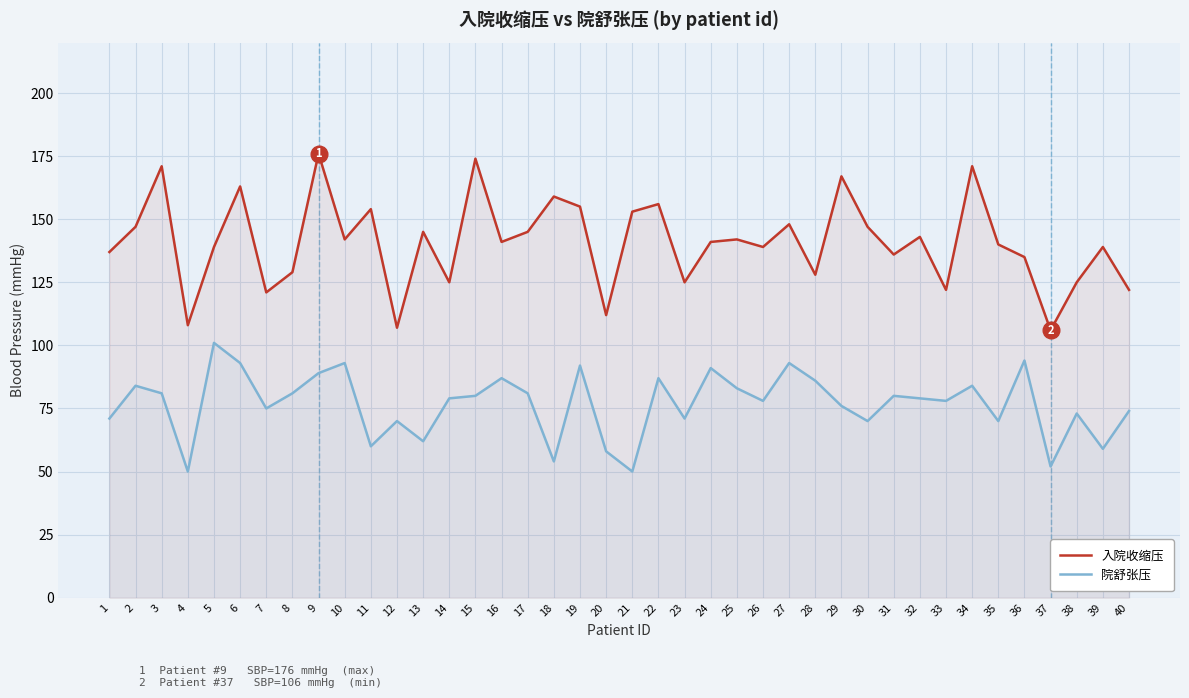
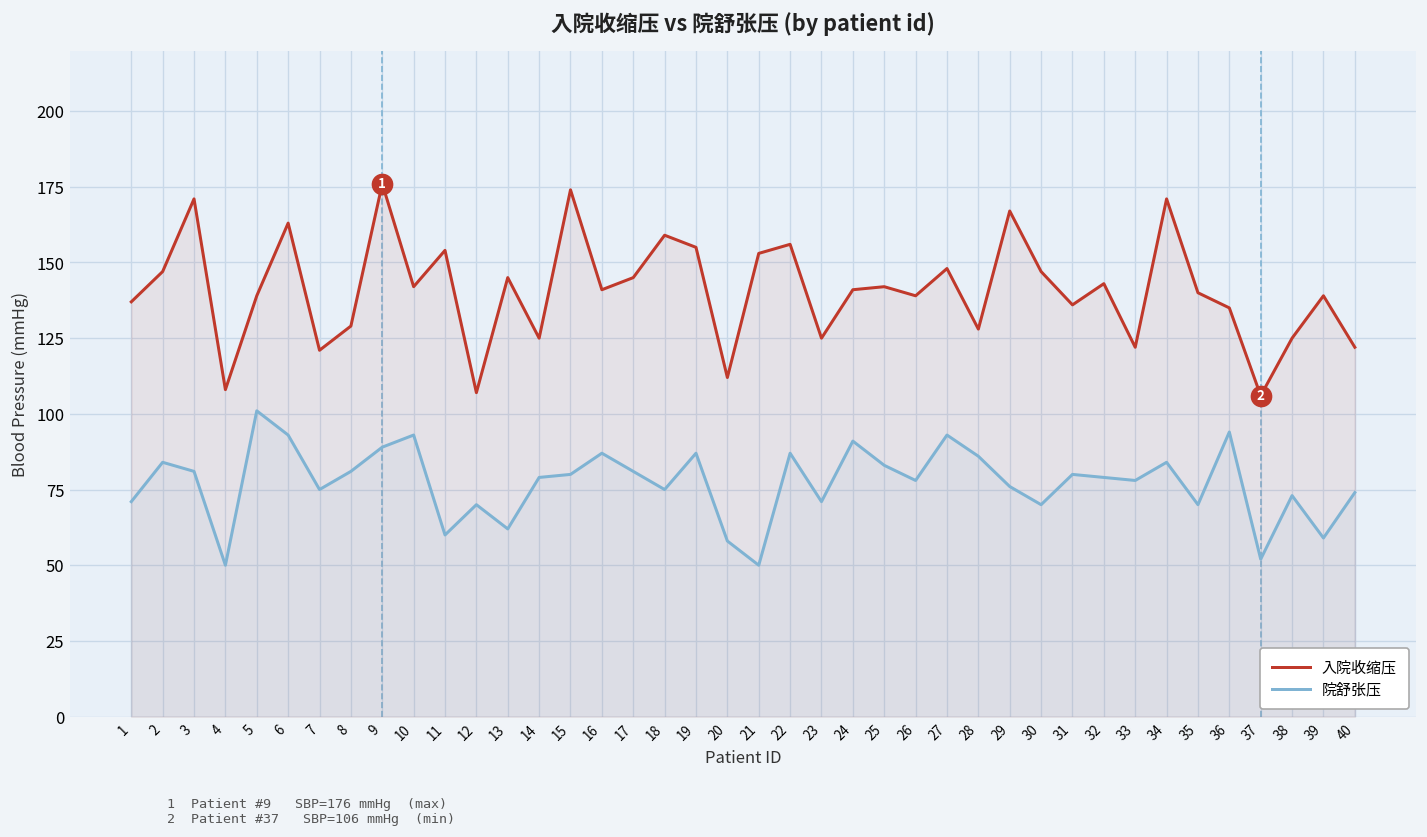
院舒张压, 18: 54 -> 75
院舒张压, 19: 92 -> 87
